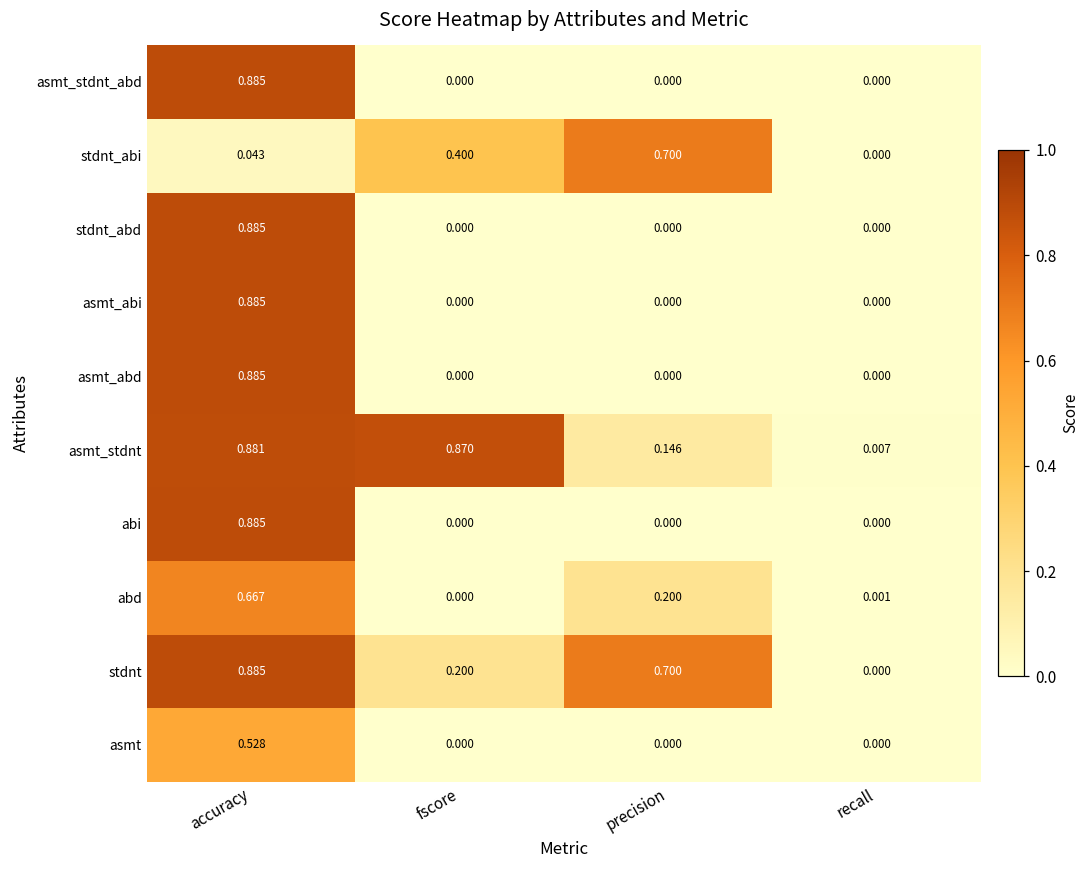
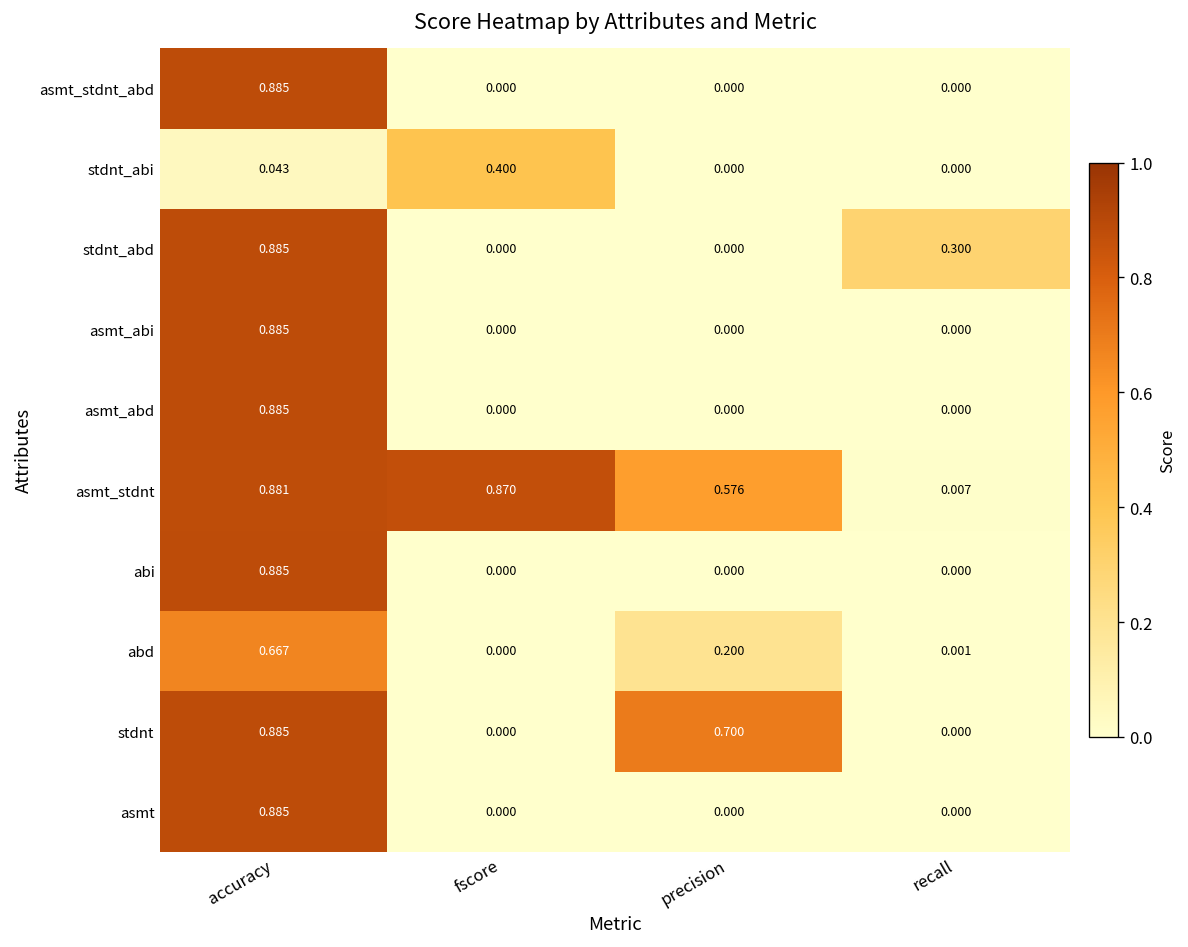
stdnt_abi, precision: 0.700 -> 0.000
stdnt_abd, recall: 0.000 -> 0.300
asmt_stdnt, precision: 0.146 -> 0.576
stdnt, fscore: 0.200 -> 0.000
asmt, accuracy: 0.528 -> 0.885
